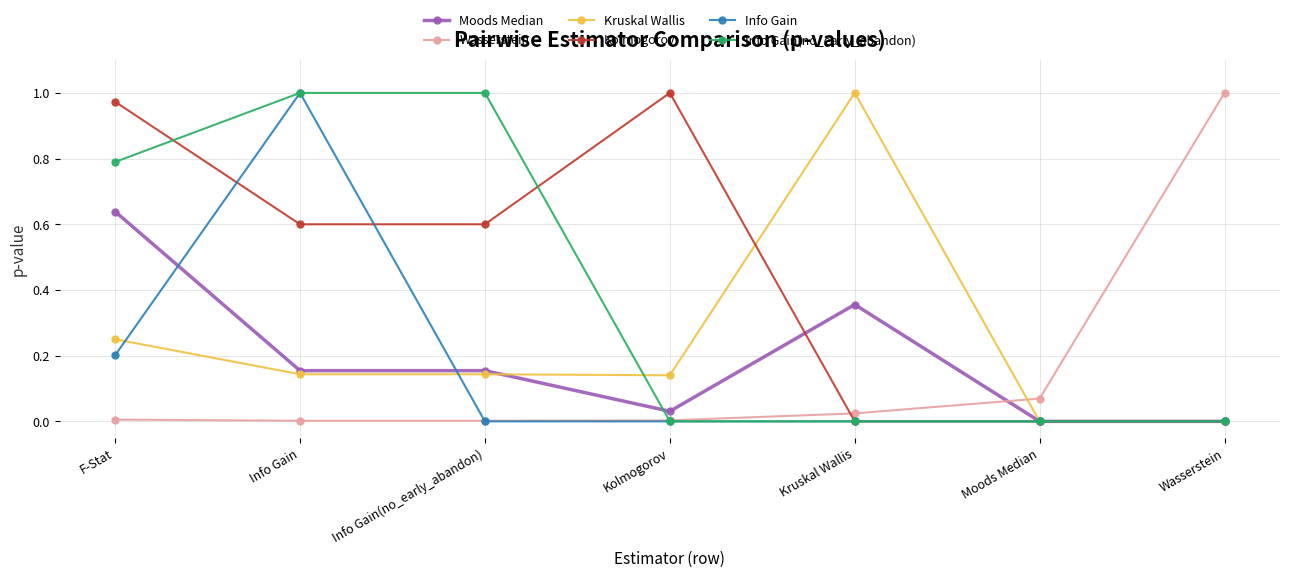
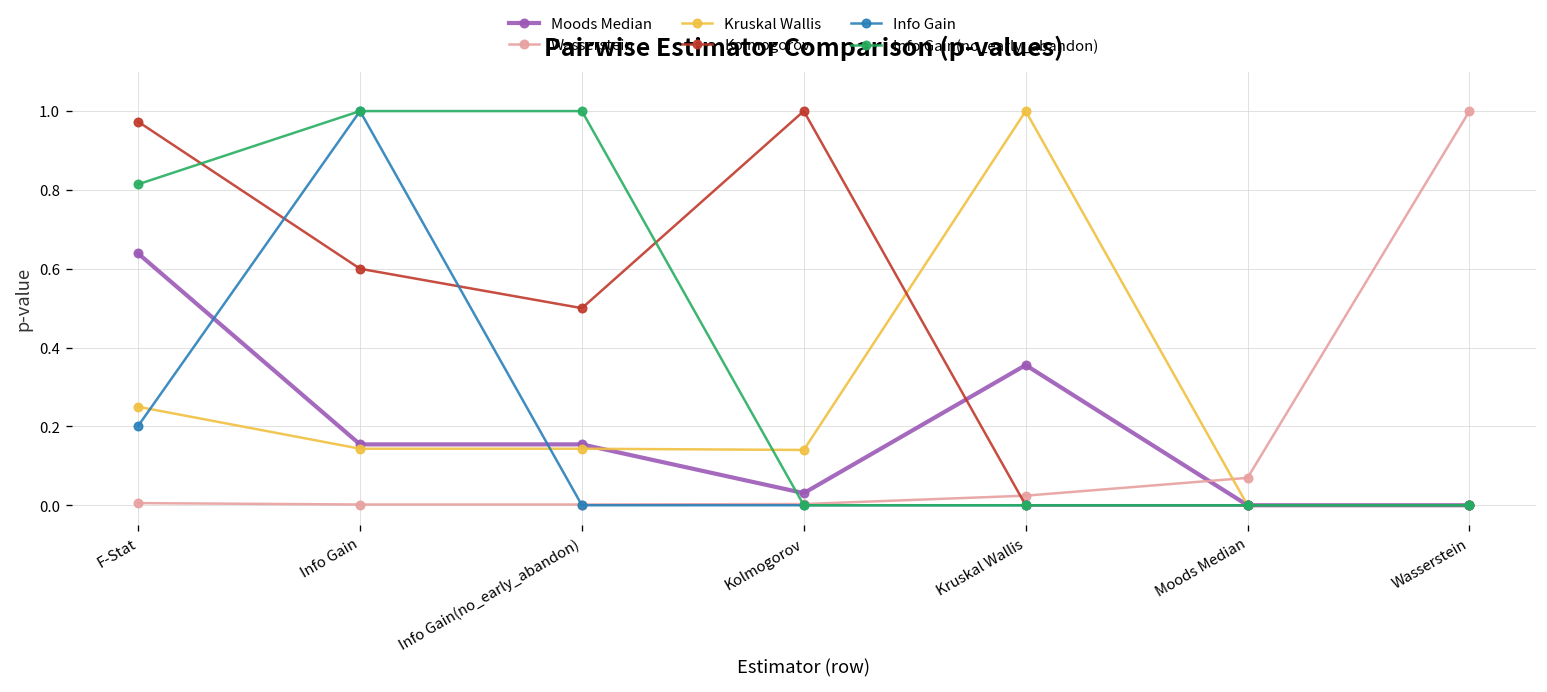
Info Gain(no_early_abandon), F-Stat: 0.79 -> 0.81
Kolmogorov, Info Gain(no_early_abandon): 0.6 -> 0.5
